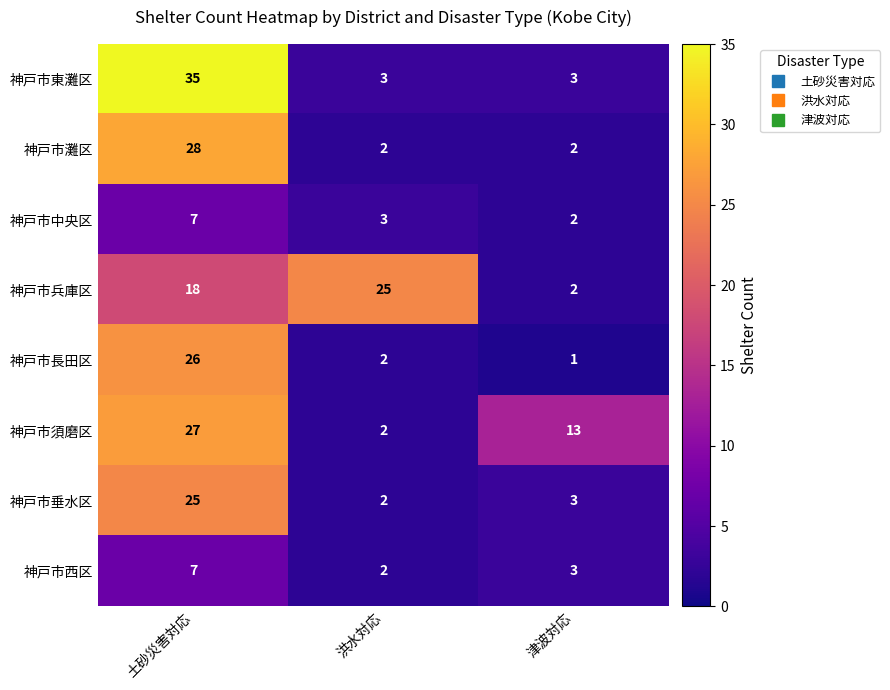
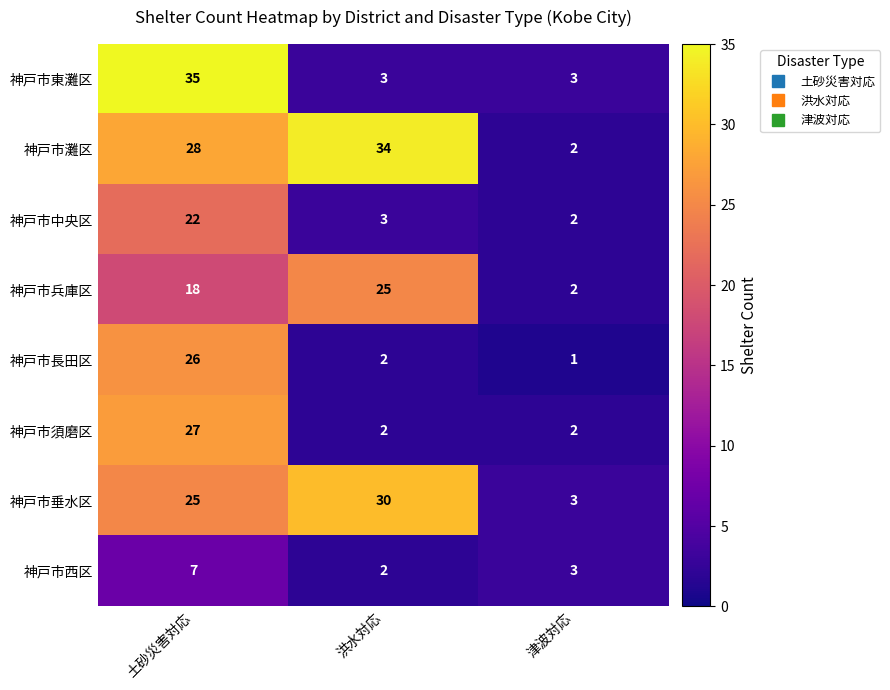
神戸市灘区, 洪水対応: 2 -> 34
神戸市中央区, 土砂災害対応: 7 -> 22
神戸市須磨区, 津波対応: 13 -> 2
神戸市垂水区, 洪水対応: 2 -> 30
